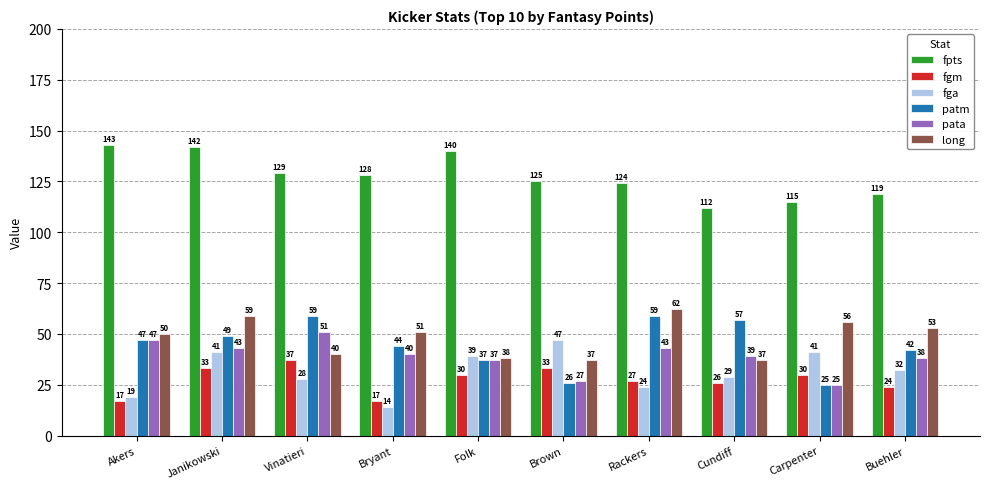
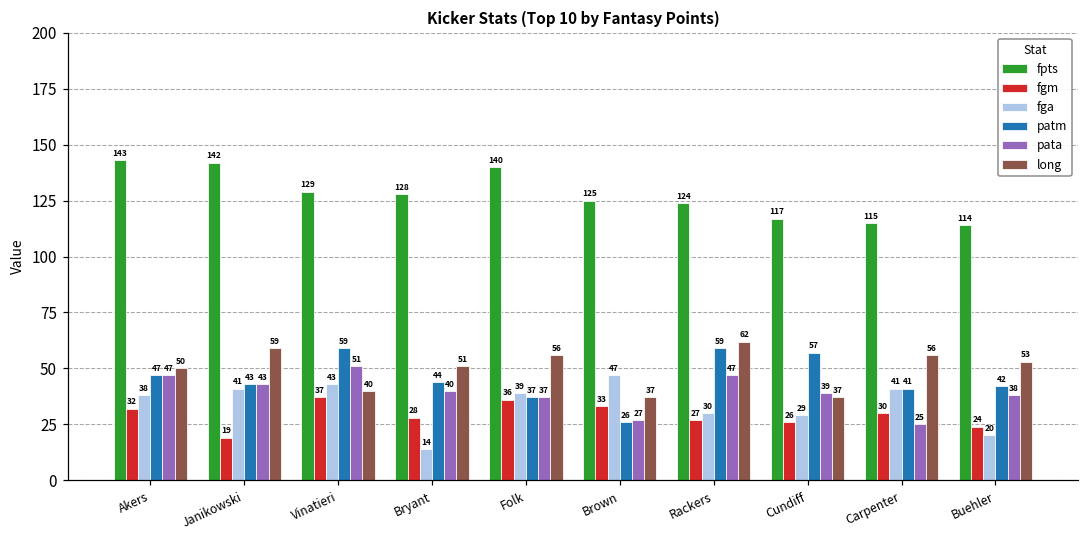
fgm, Akers: 17 -> 32
fga, Akers: 19 -> 38
fgm, Janikowski: 33 -> 19
patm, Janikowski: 49 -> 43
fga, Vinatieri: 28 -> 43
fgm, Bryant: 17 -> 28
fgm, Folk: 30 -> 36
long, Folk: 38 -> 56
fga, Rackers: 24 -> 30
pata, Rackers: 43 -> 47
fpts, Cundiff: 112 -> 117
patm, Carpenter: 25 -> 41
fpts, Buehler: 119 -> 114
fga, Buehler: 32 -> 20
